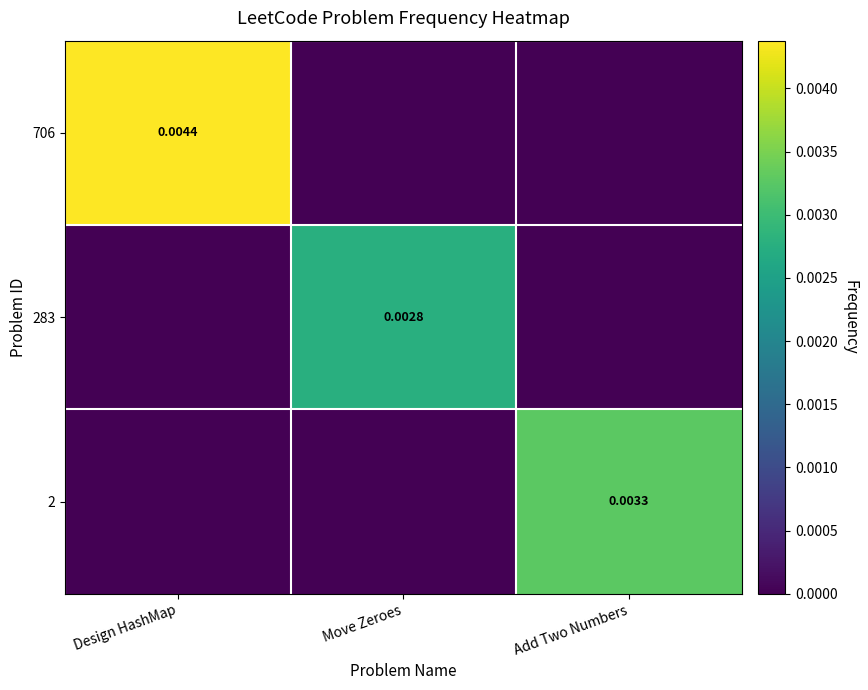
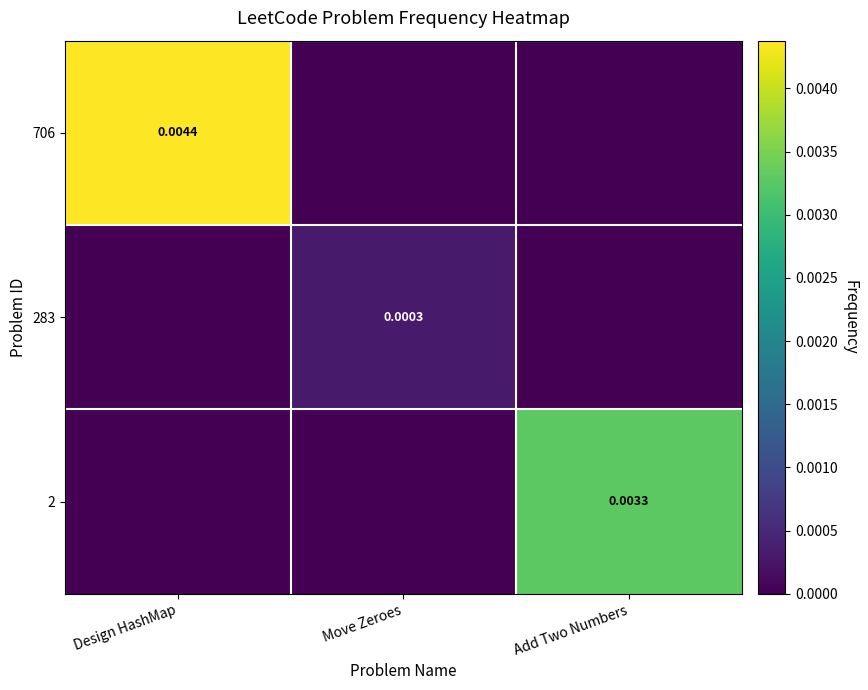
283, Move Zeroes: 0.0028 -> 0.0003
